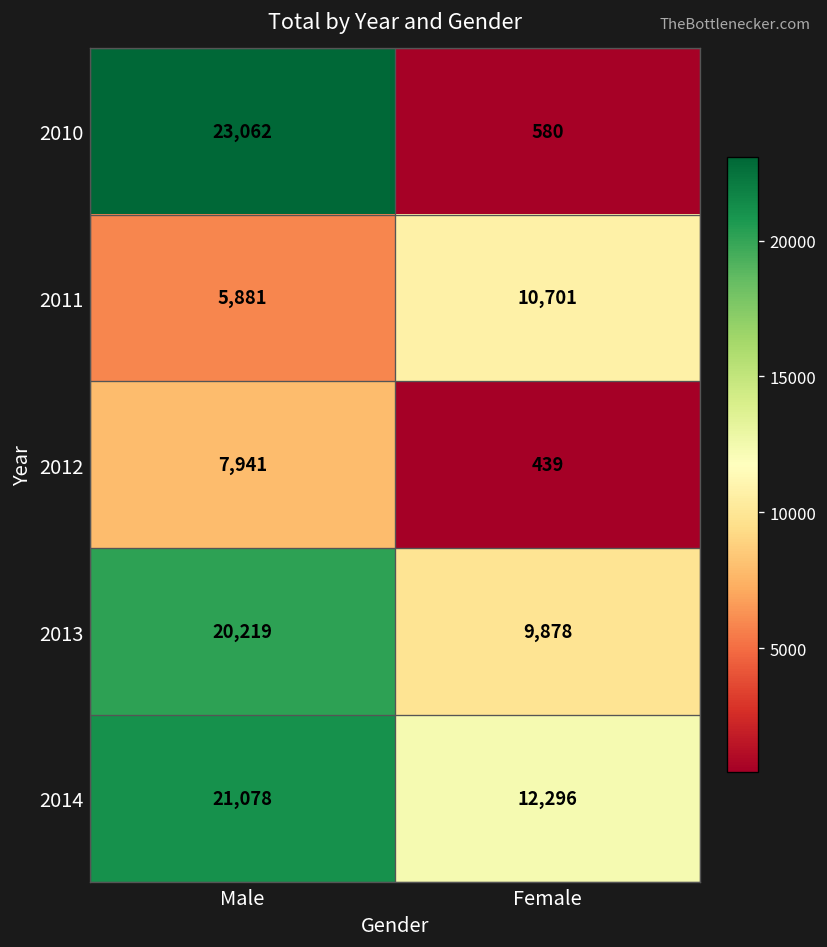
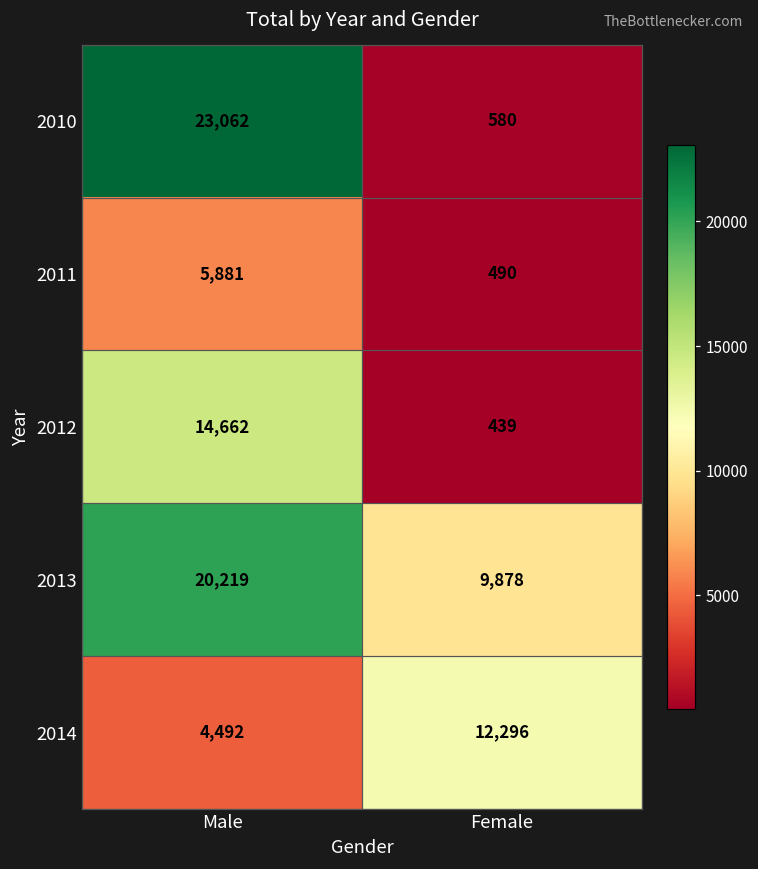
2011, Female: 10,701 -> 490
2012, Male: 7,941 -> 14,662
2014, Male: 21,078 -> 4,492
